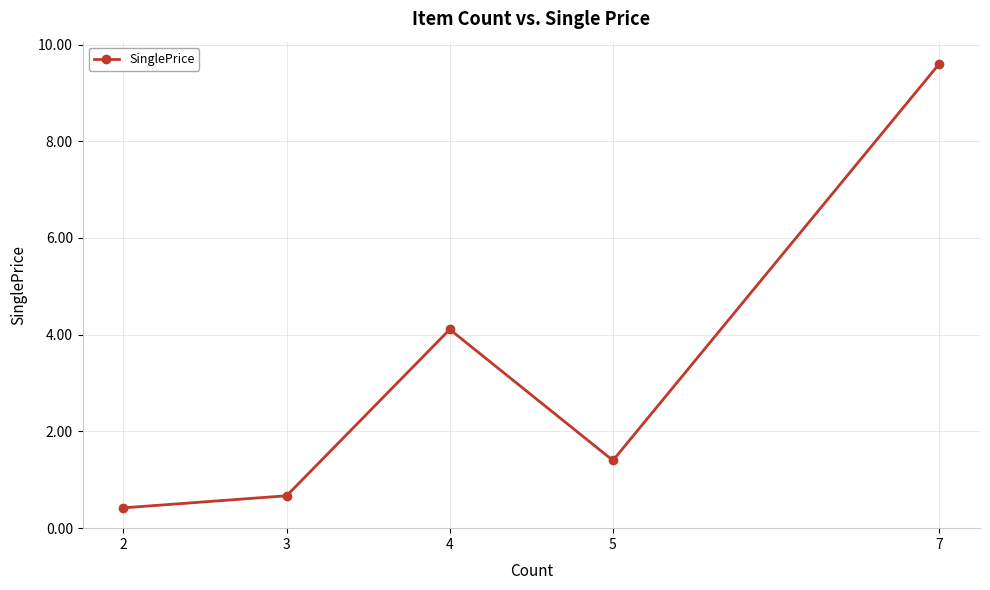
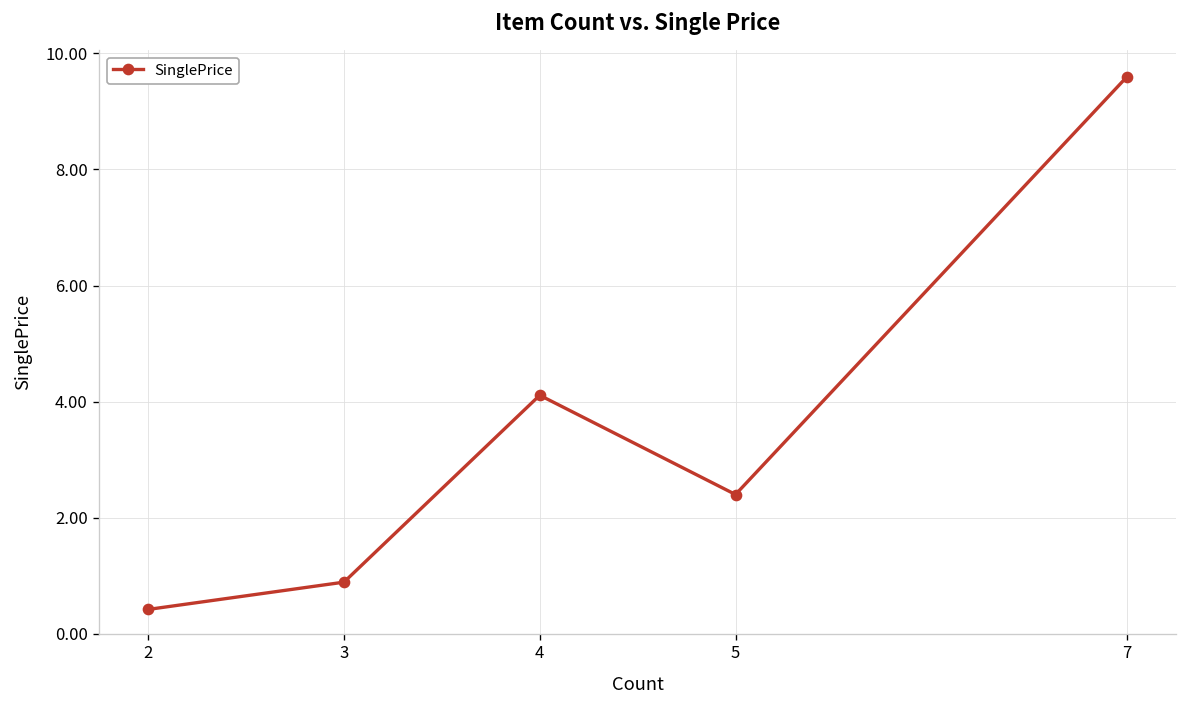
3: 0.7 -> 0.9
5: 1.4 -> 2.4
